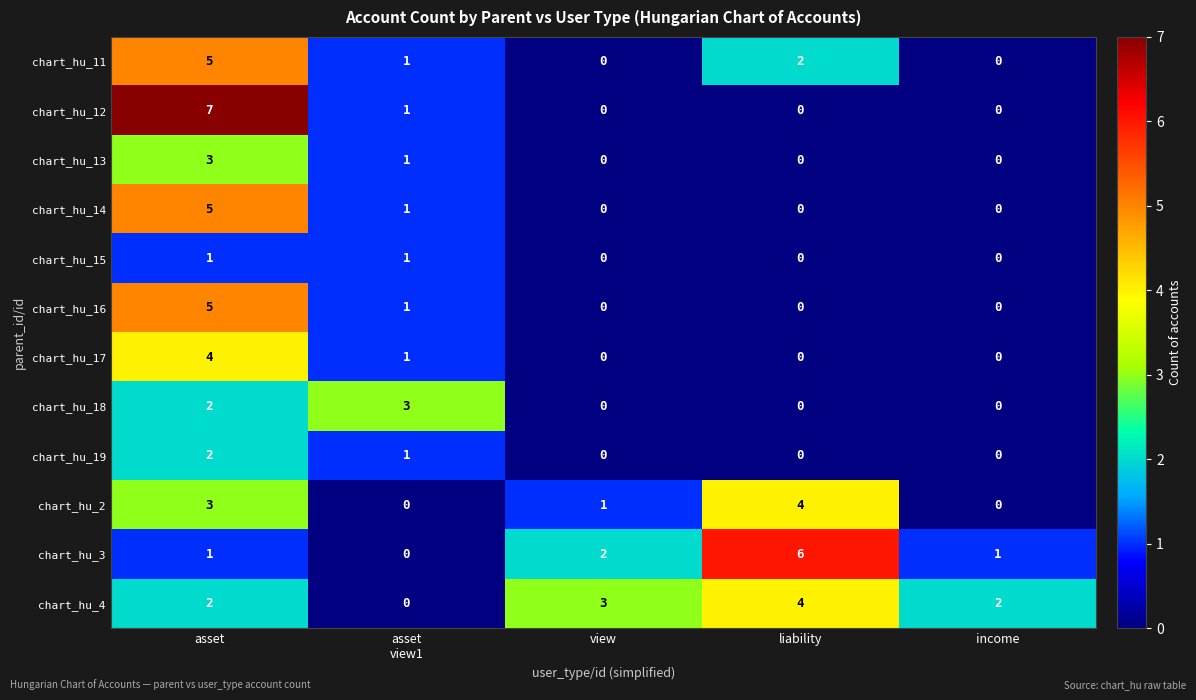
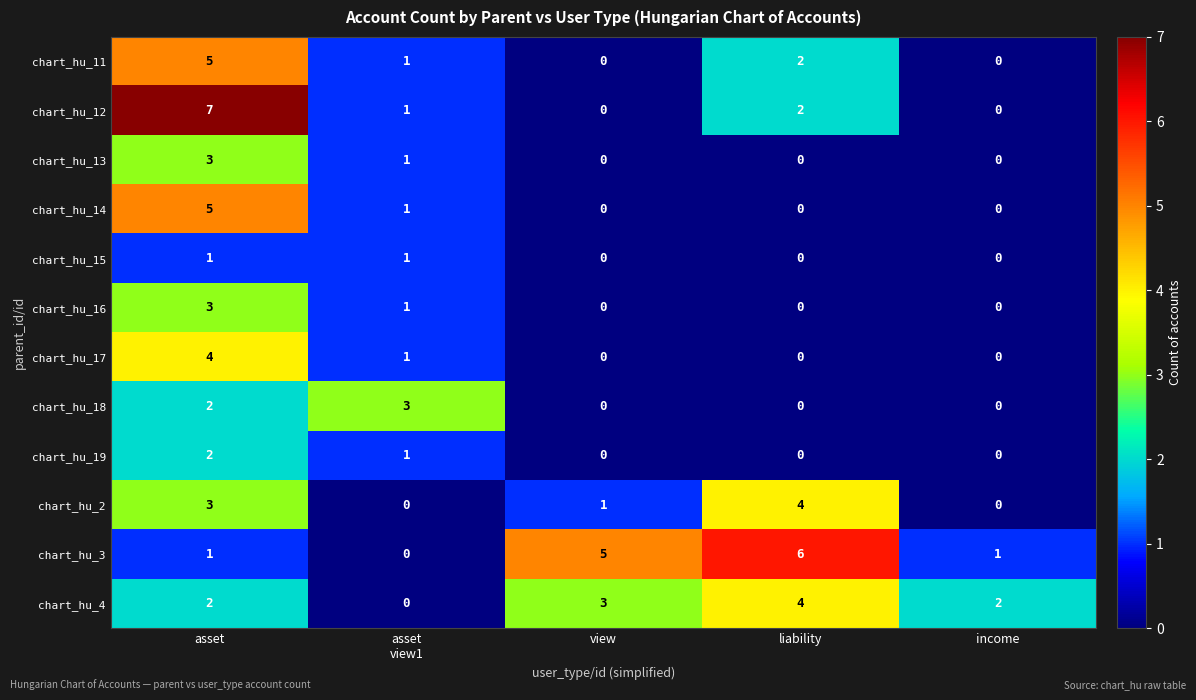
chart_hu_12, liability: 0 -> 2
chart_hu_16, asset: 5 -> 3
chart_hu_3, view: 2 -> 5
